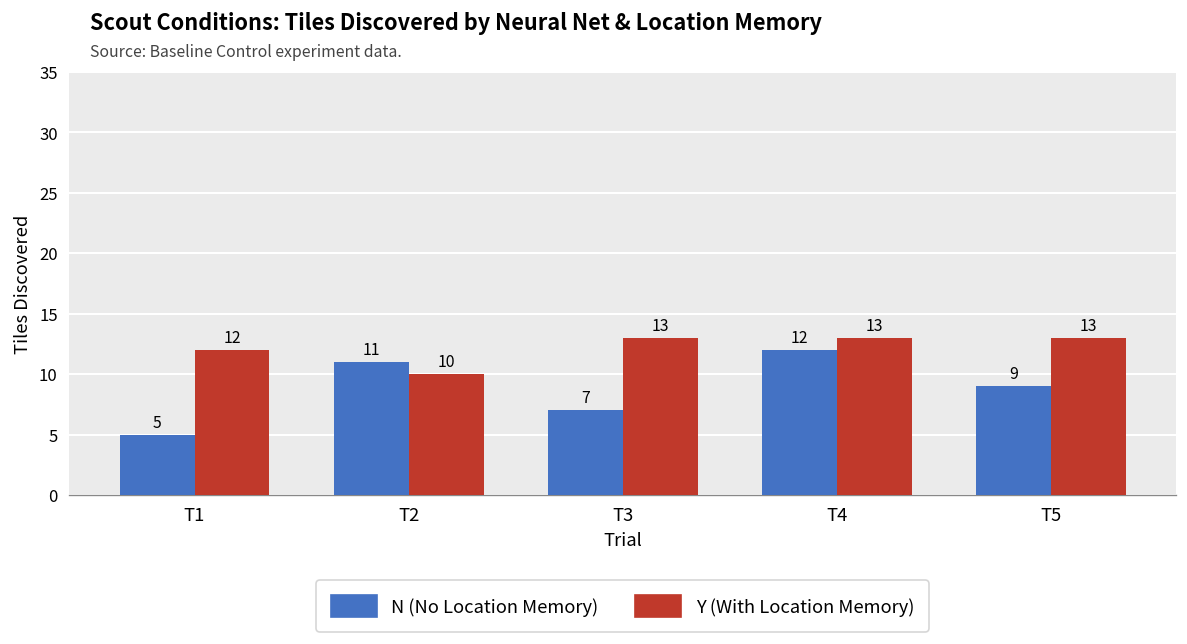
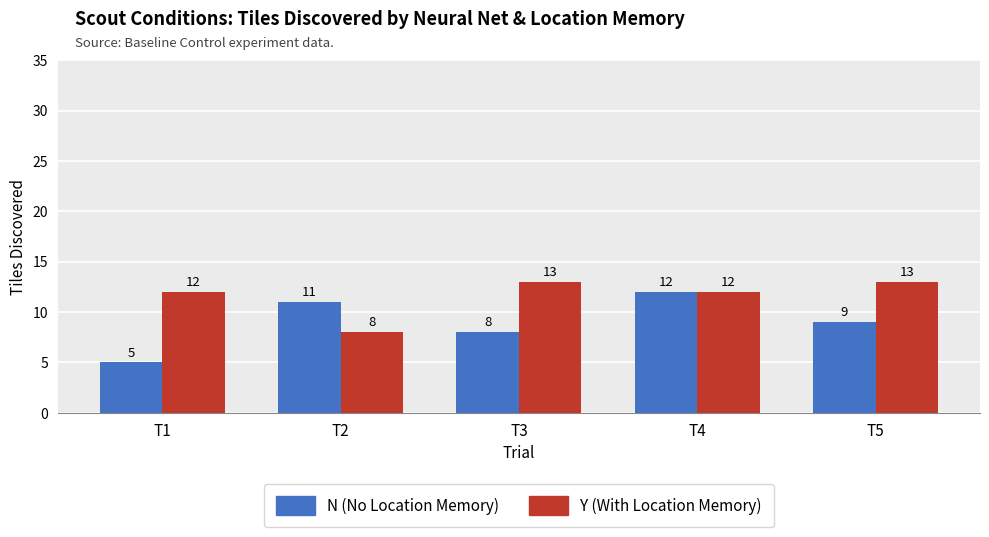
Y (With Location Memory), T2: 10 -> 8
N (No Location Memory), T3: 7 -> 8
Y (With Location Memory), T4: 13 -> 12
